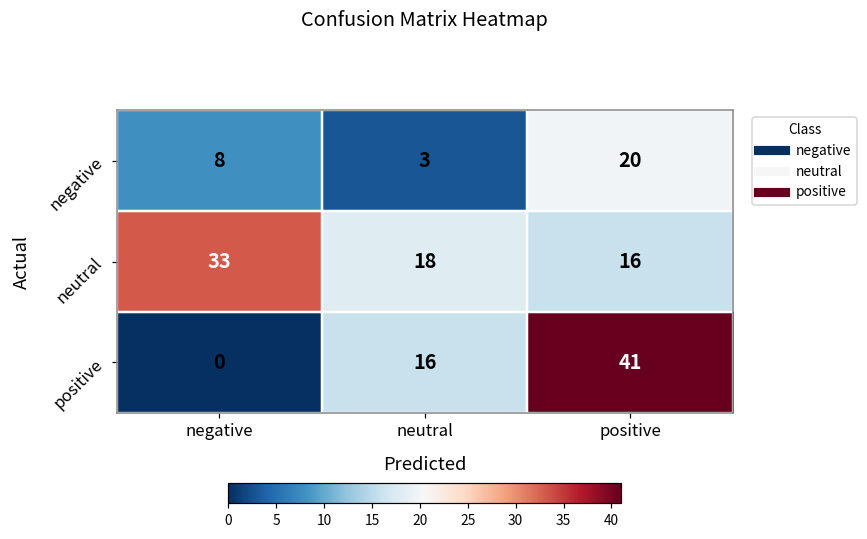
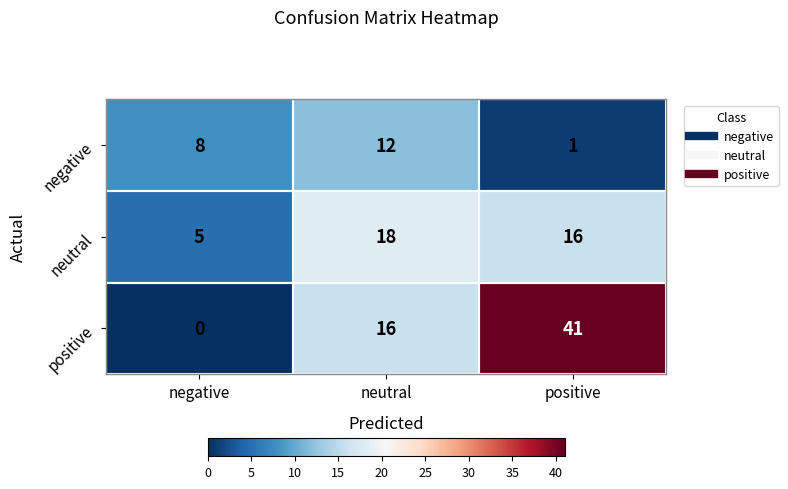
negative, neutral: 3 -> 12
negative, positive: 20 -> 1
neutral, negative: 33 -> 5
